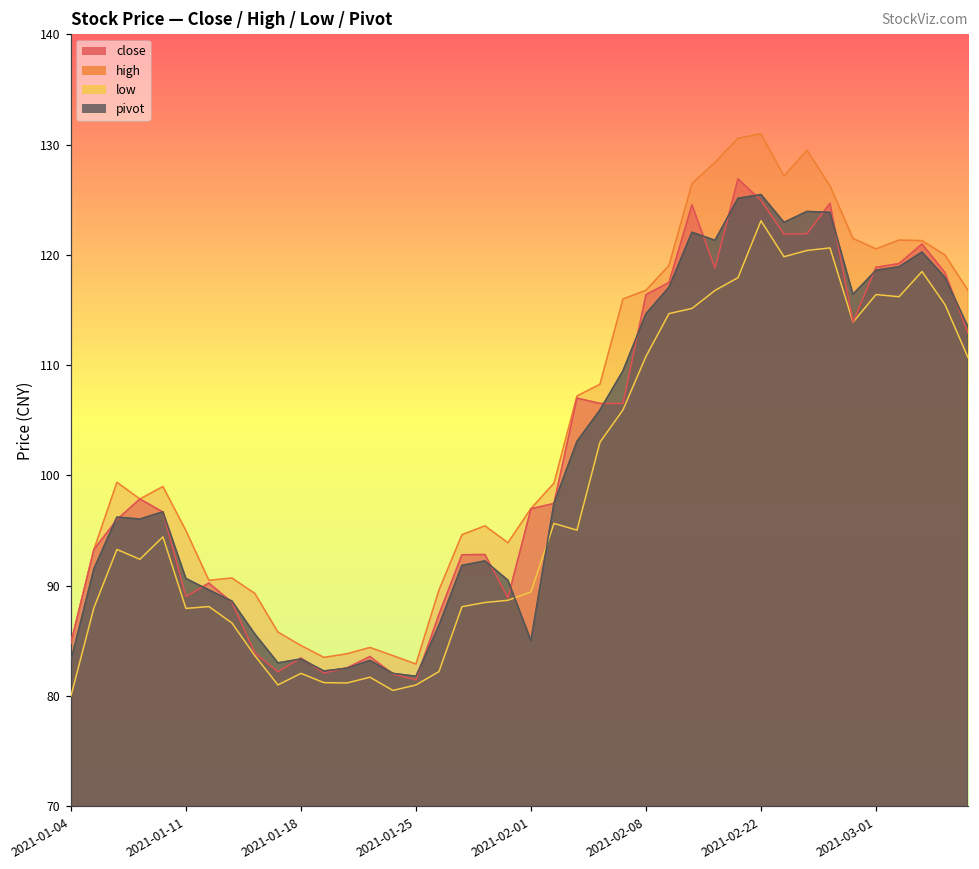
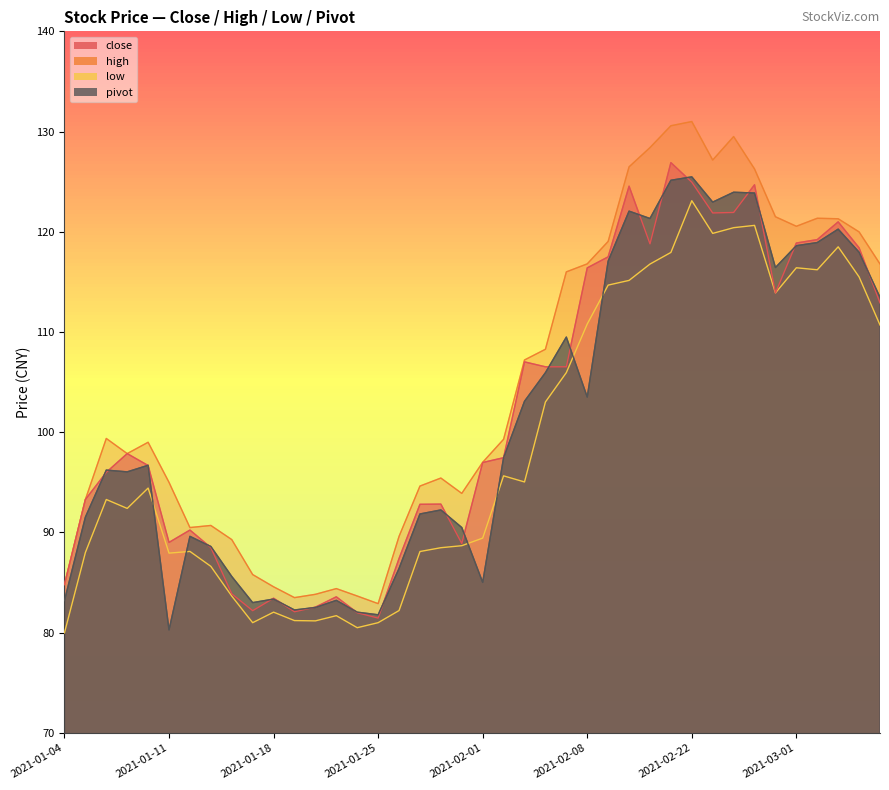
pivot, 2021-01-11: 90.7 -> 80.3
pivot, 2021-02-08: 114.7 -> 103.5
